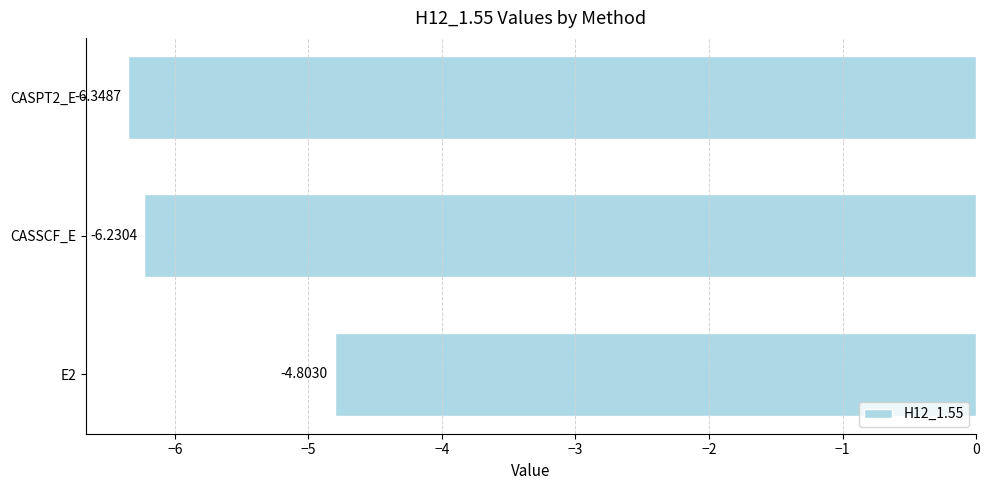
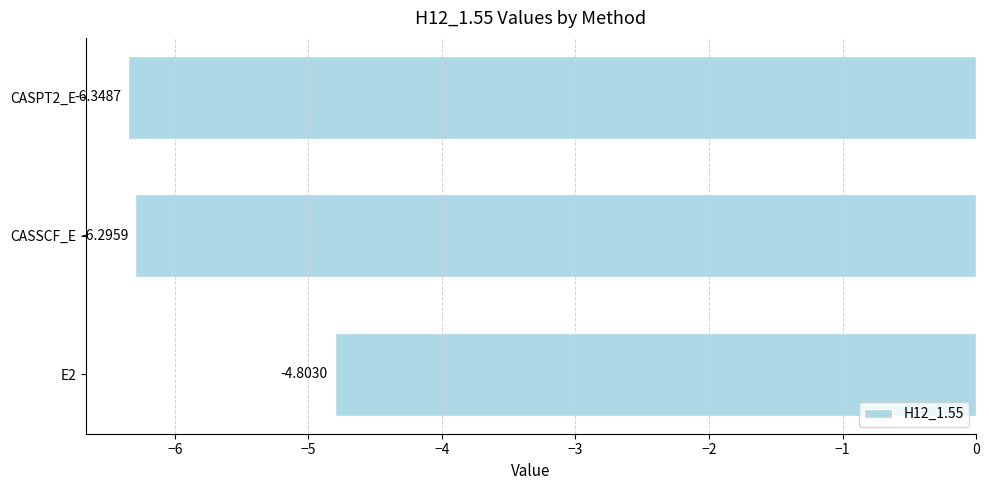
CASSCF_E: -6.2304 -> -6.2959
